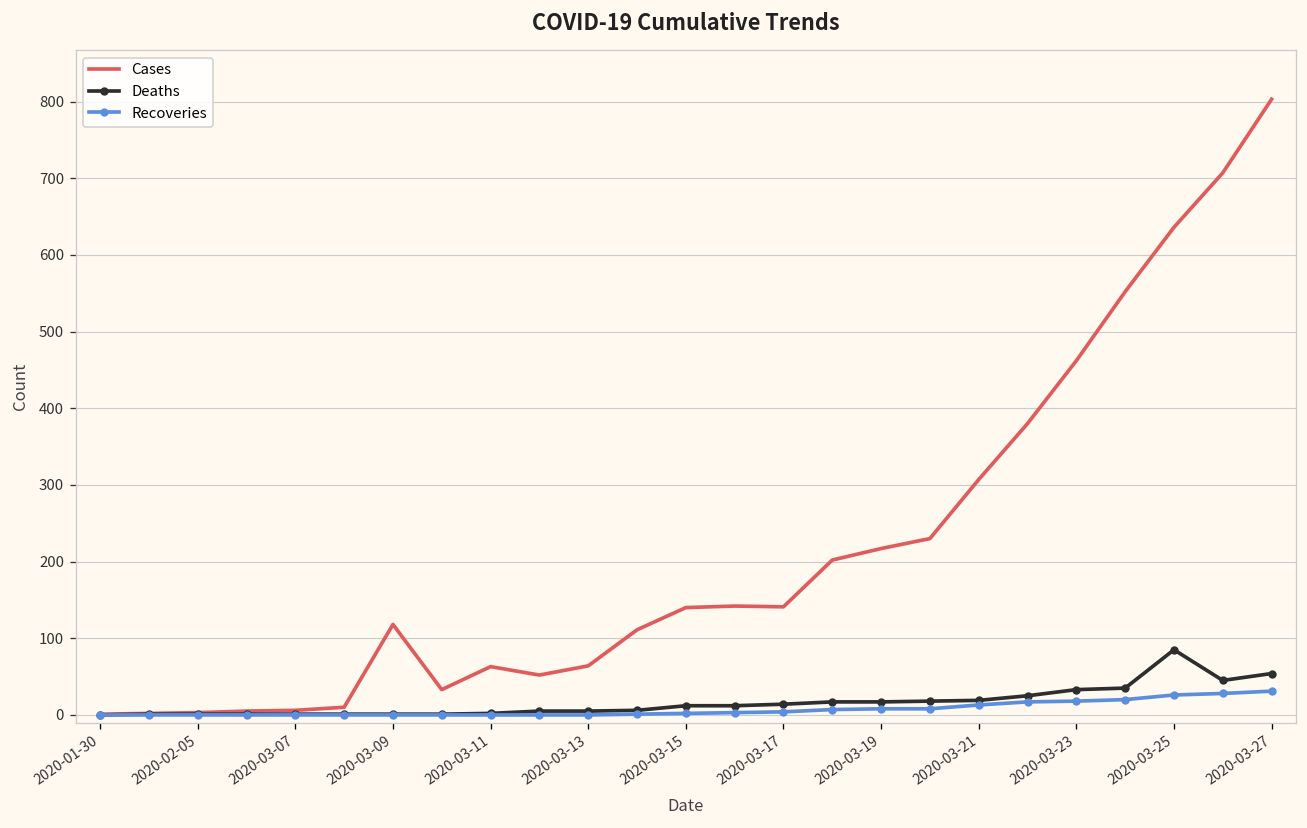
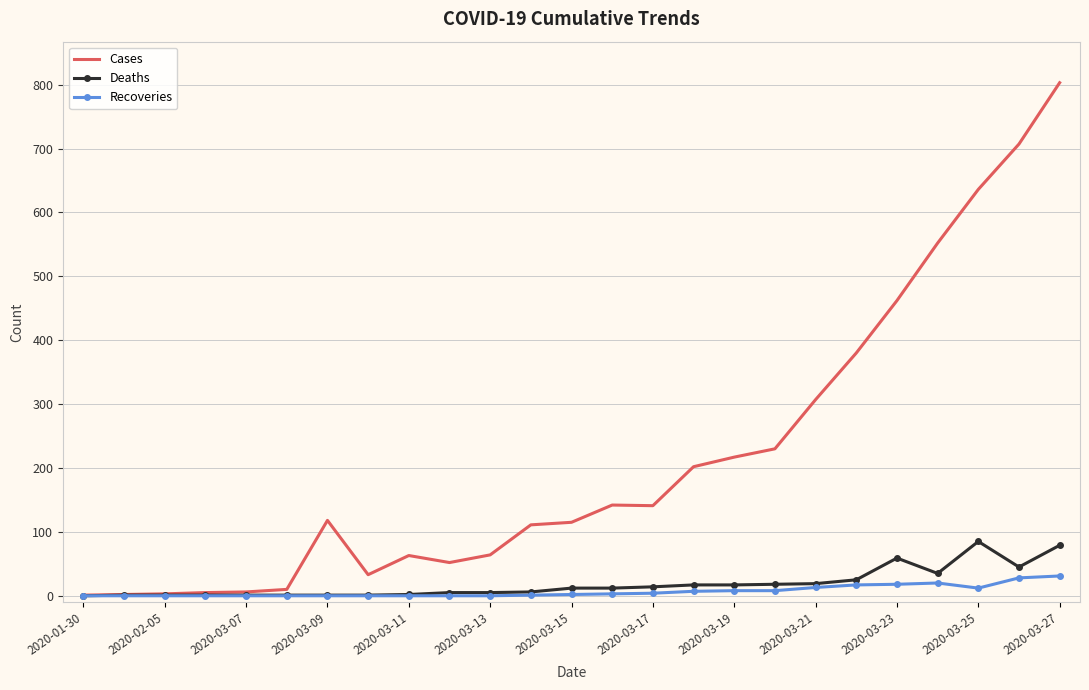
Cases, 2020-03-15: 140 -> 120
Deaths, 2020-03-23: 30 -> 60
Recoveries, 2020-03-25: 30 -> 10
Deaths, 2020-03-27: 50 -> 80
